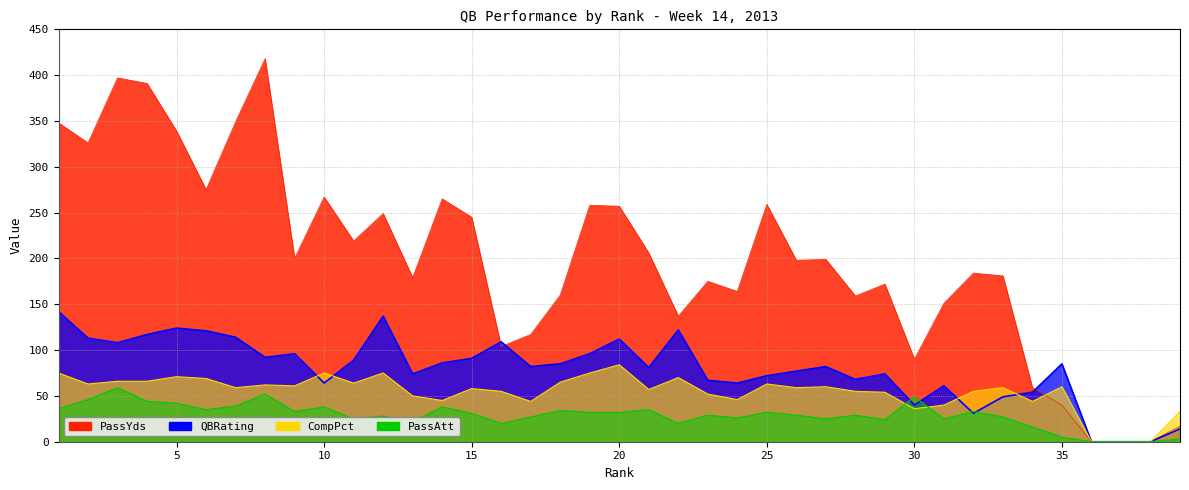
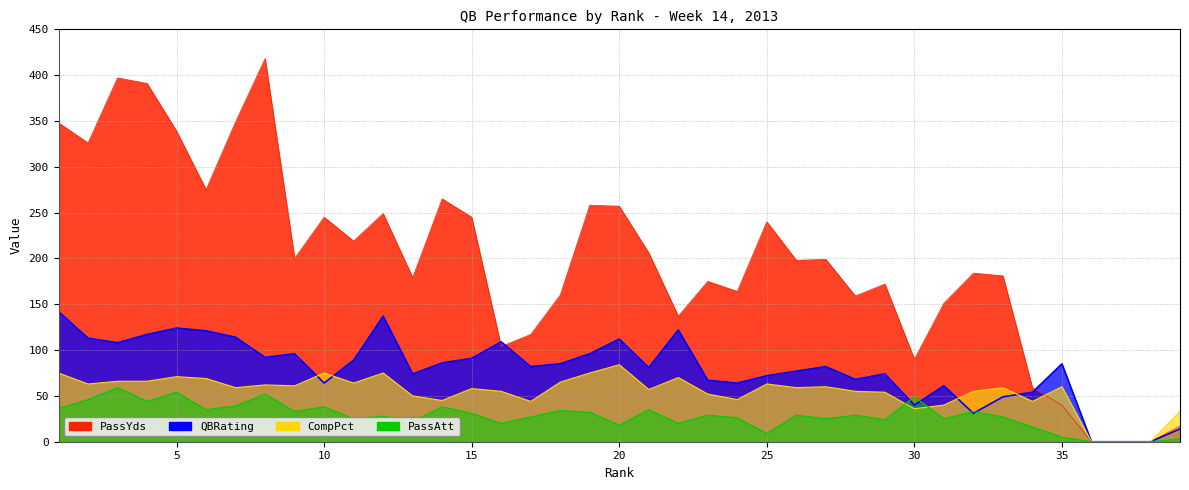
PassAtt, 5: 40 -> 50
PassYds, 10: 270 -> 250
PassAtt, 20: 30 -> 20
PassYds, 25: 260 -> 240
PassAtt, 25: 30 -> 10
